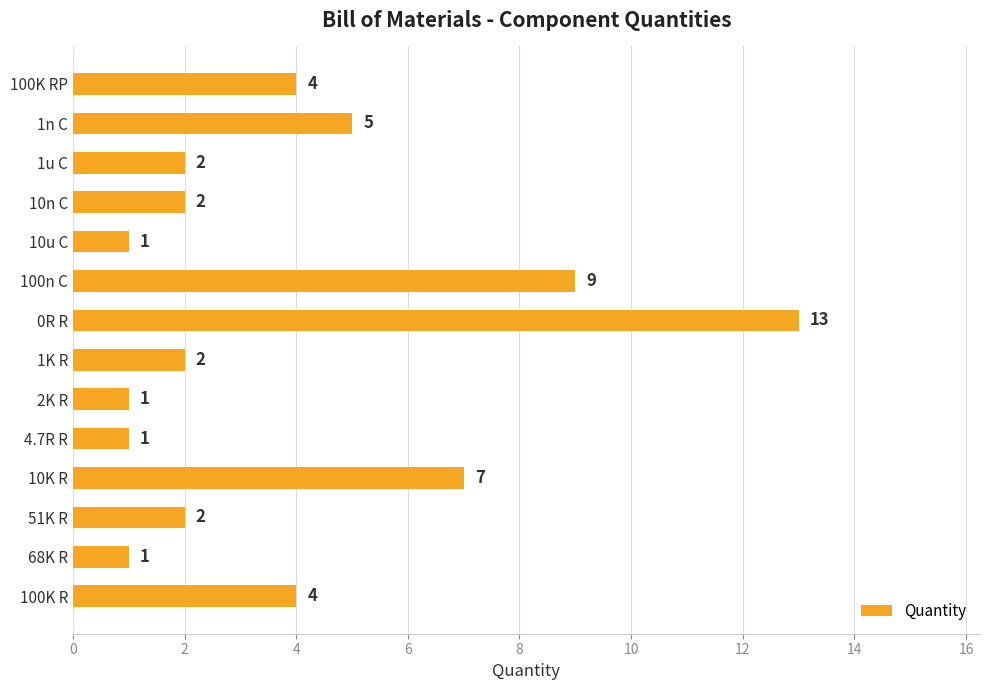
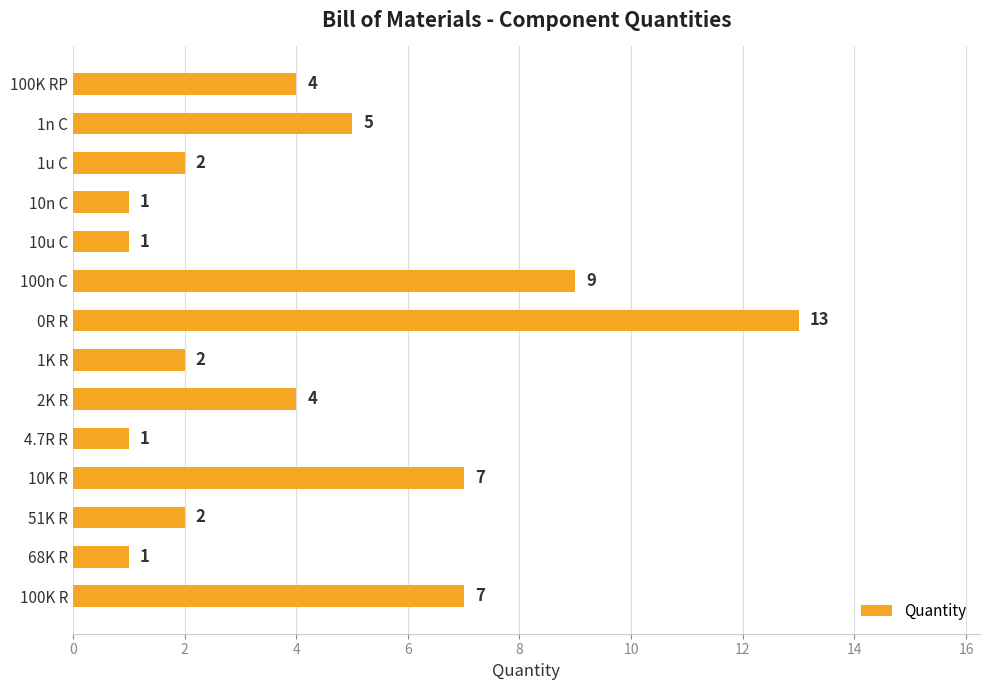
10n C: 2 -> 1
2K R: 1 -> 4
100K R: 4 -> 7
